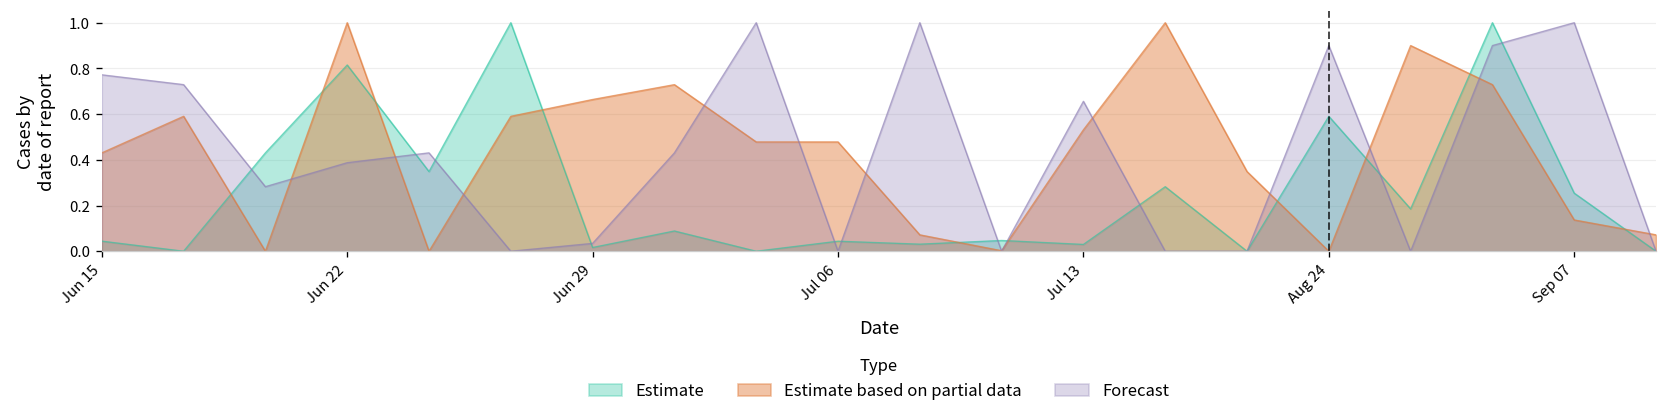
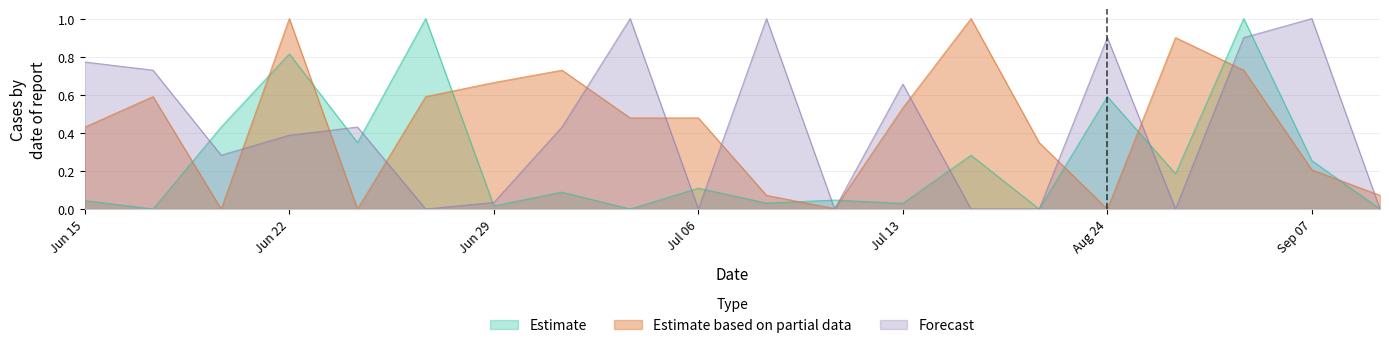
Estimate, Jul 06: 0.04 -> 0.11
Estimate based on partial data, Sep 07: 0.14 -> 0.21
